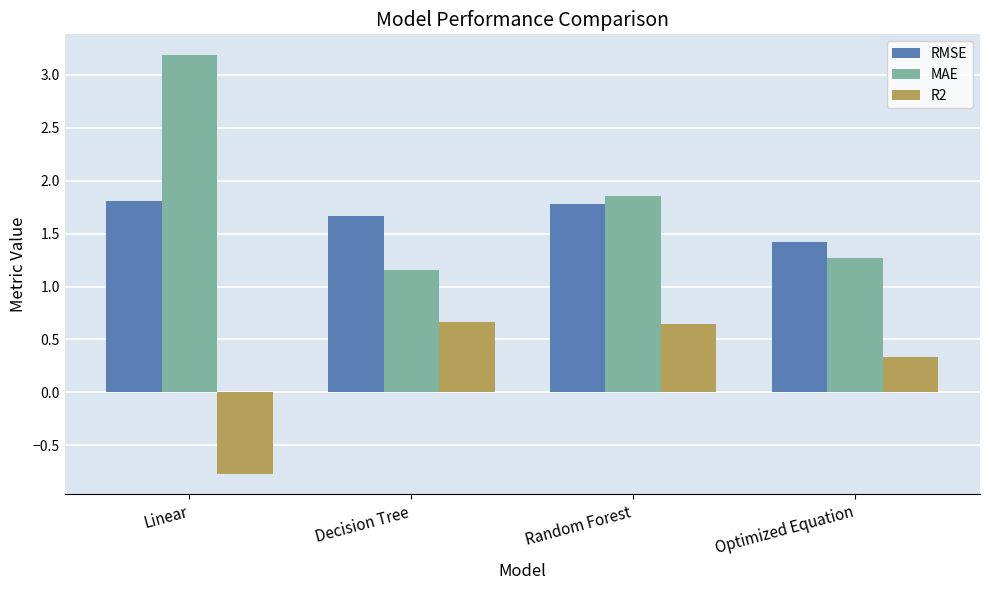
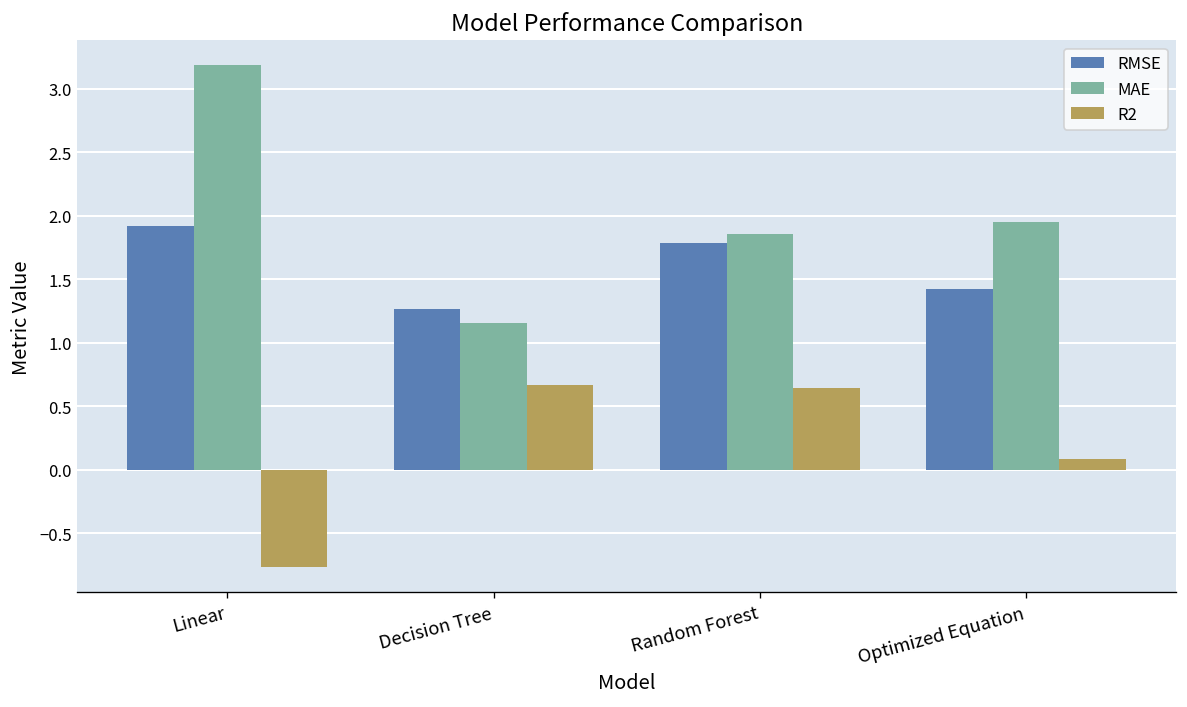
RMSE, Linear: 1.81 -> 1.92
RMSE, Decision Tree: 1.66 -> 1.26
MAE, Optimized Equation: 1.27 -> 1.95
R2, Optimized Equation: 0.34 -> 0.09
